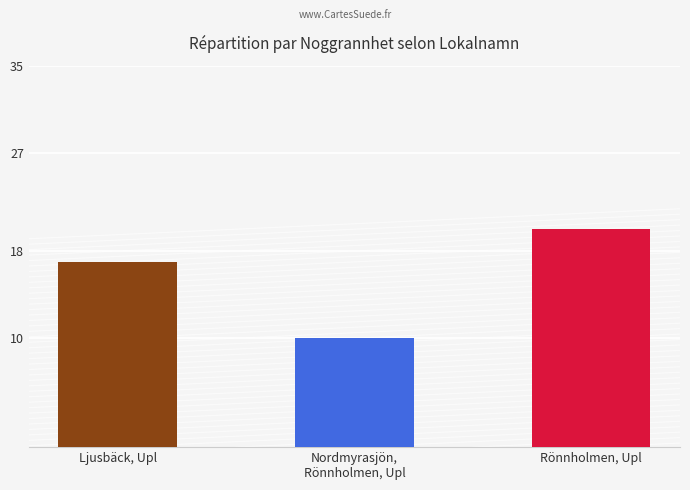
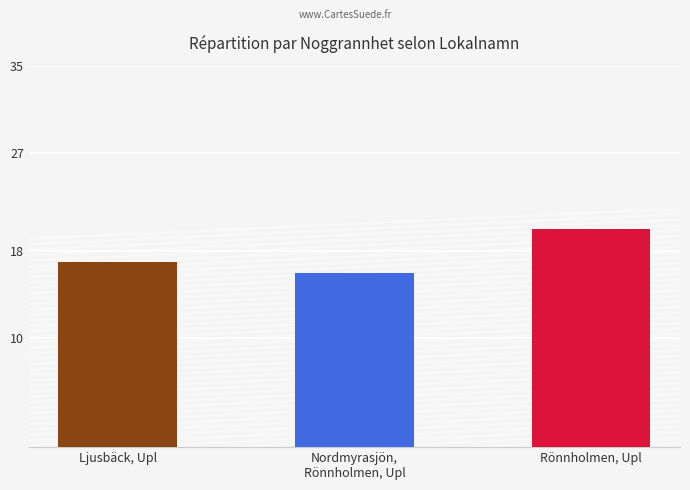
Nordmyrasjön, Rönnholmen, Upl: 10 -> 16
